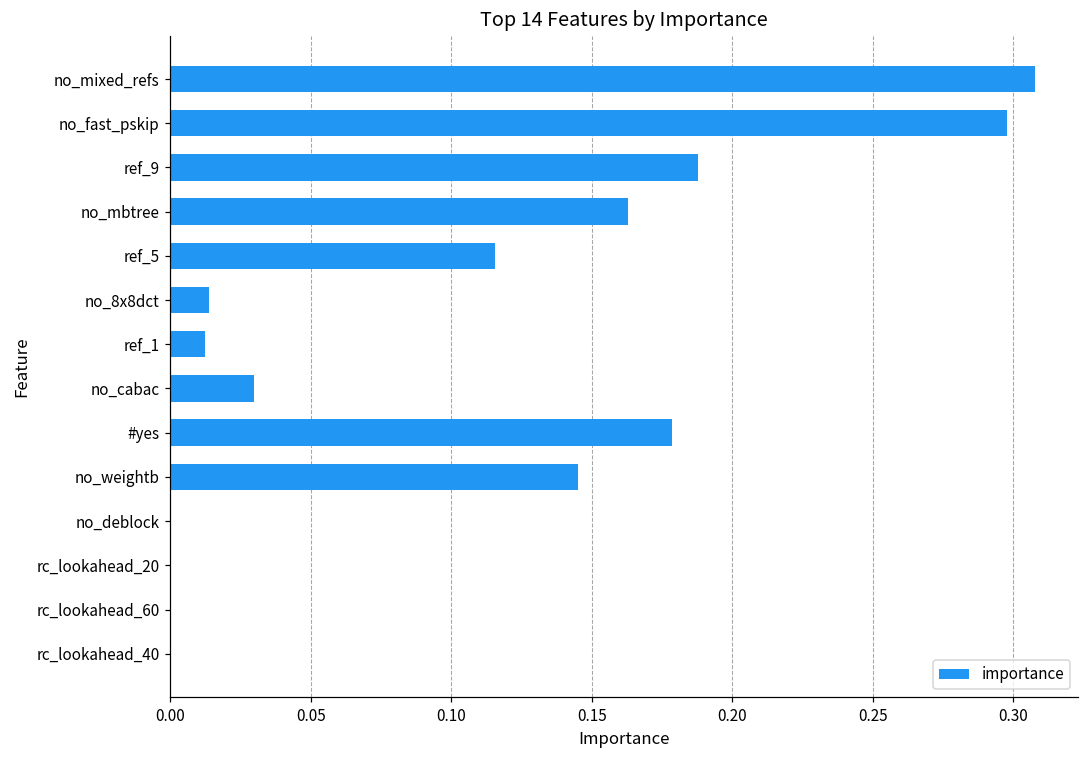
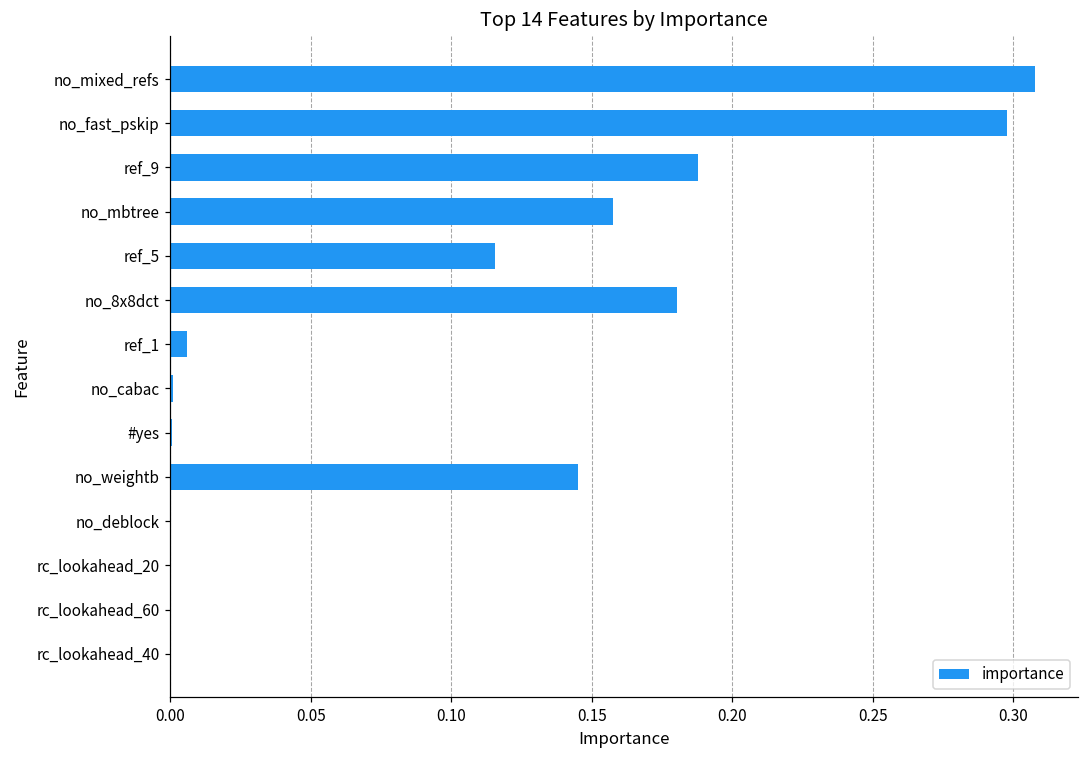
no_mbtree: 0.163 -> 0.157
no_8x8dct: 0.014 -> 0.180
ref_1: 0.012 -> 0.006
no_cabac: 0.030 -> 0.001
#yes: 0.178 -> 0.001
